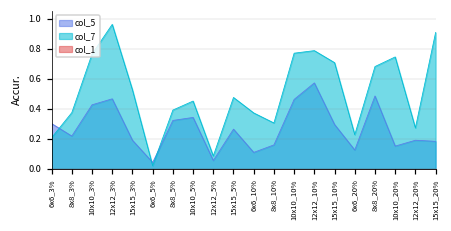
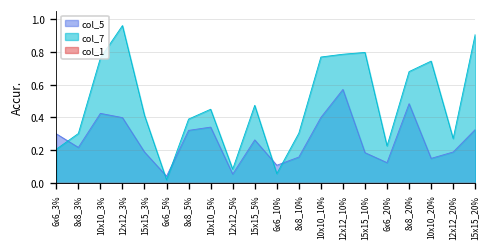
col_7, 8x8_3%: 0.37 -> 0.30
col_5, 12x12_3%: 0.47 -> 0.40
col_7, 15x15_3%: 0.53 -> 0.41
col_7, 6x6_10%: 0.37 -> 0.06
col_5, 10x10_10%: 0.46 -> 0.40
col_5, 15x15_10%: 0.29 -> 0.19
col_7, 15x15_10%: 0.71 -> 0.80
col_5, 15x15_20%: 0.18 -> 0.33
